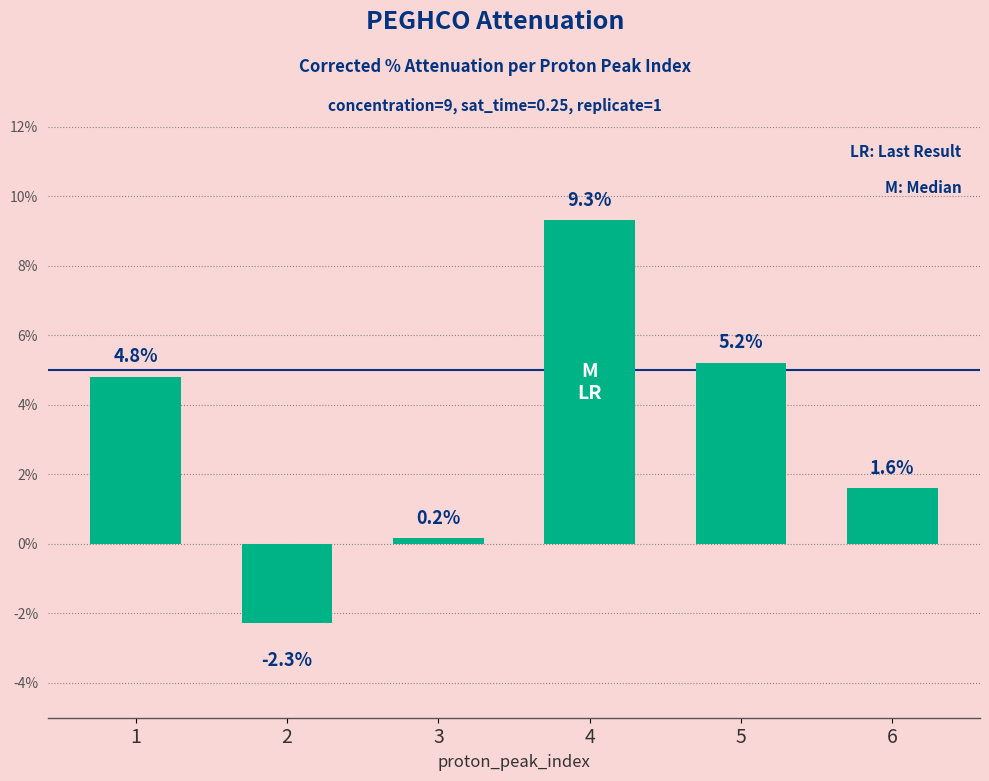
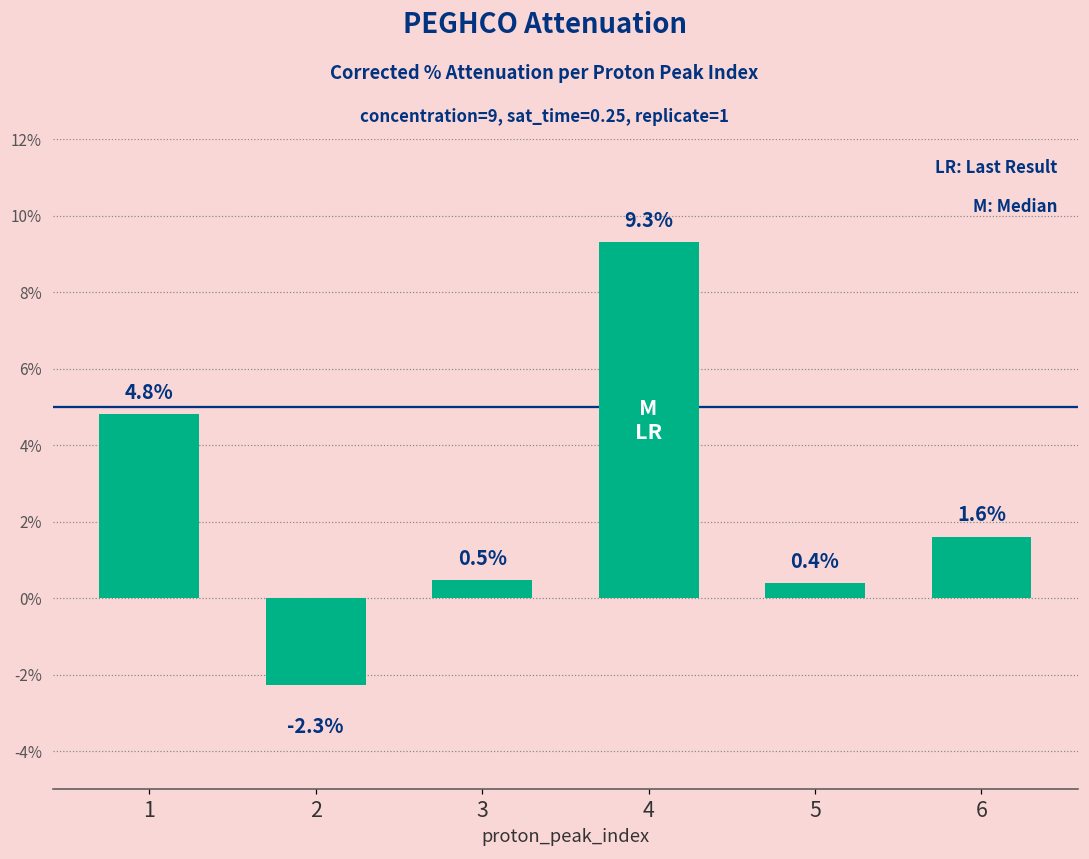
3: 0.2% -> 0.5%
5: 5.2% -> 0.4%
